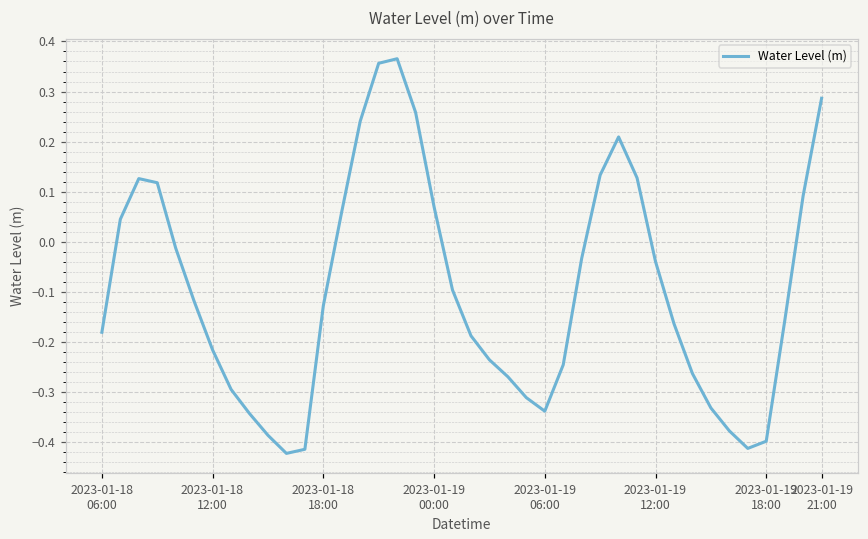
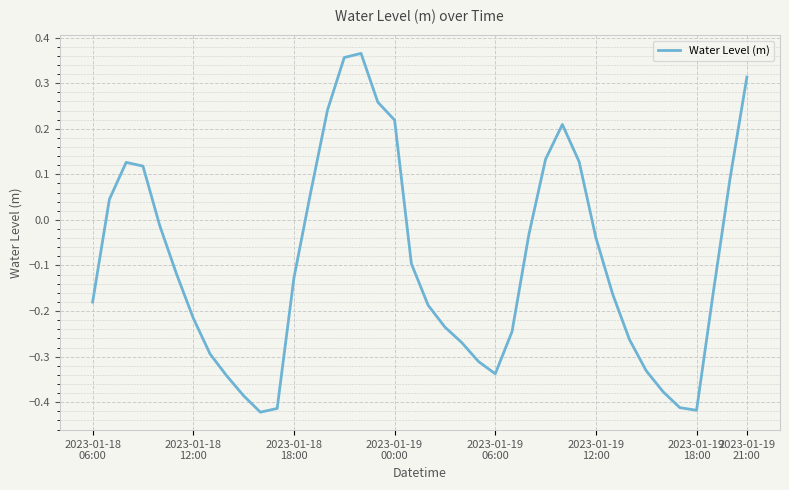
2023-01-19 00:00: 0.07 -> 0.22
2023-01-19 18:00: -0.40 -> -0.42
2023-01-19 21:00: 0.29 -> 0.31
